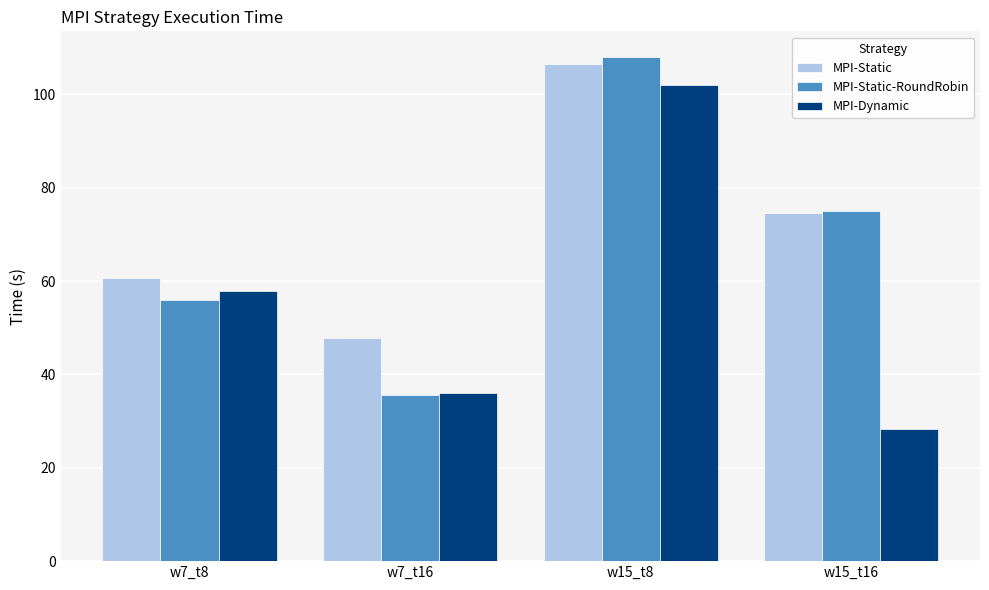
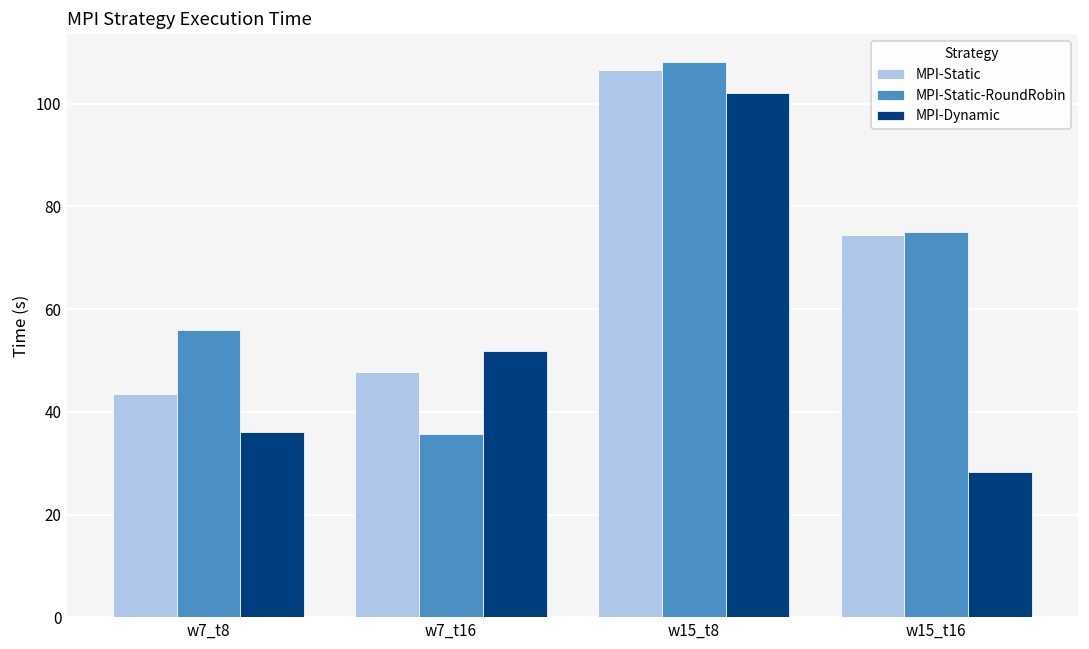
MPI-Static, w7_t8: 61 -> 43
MPI-Dynamic, w7_t8: 58 -> 36
MPI-Dynamic, w7_t16: 36 -> 52
